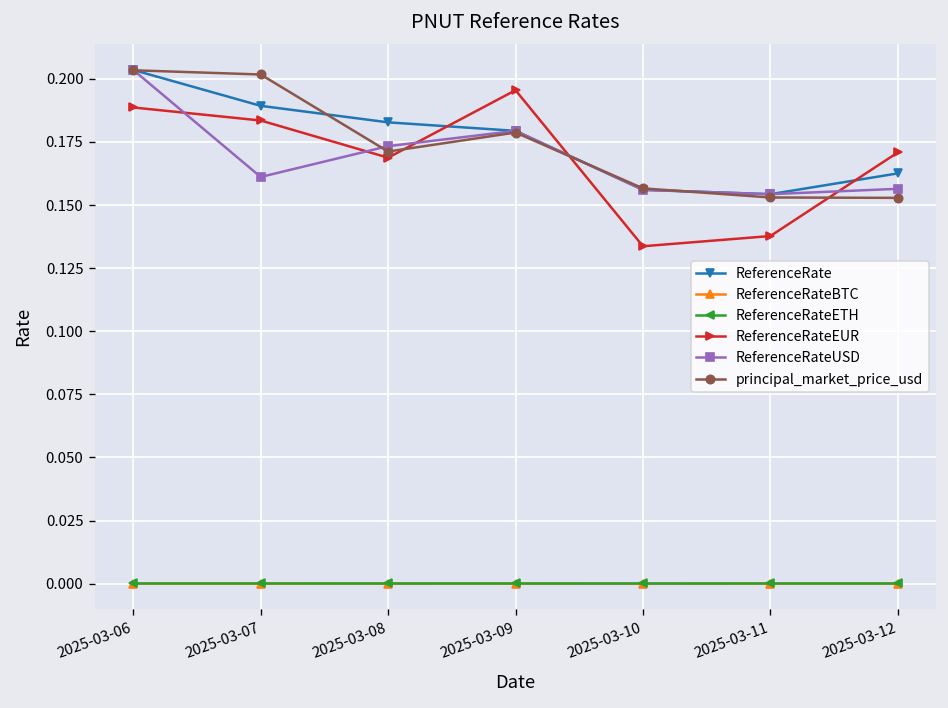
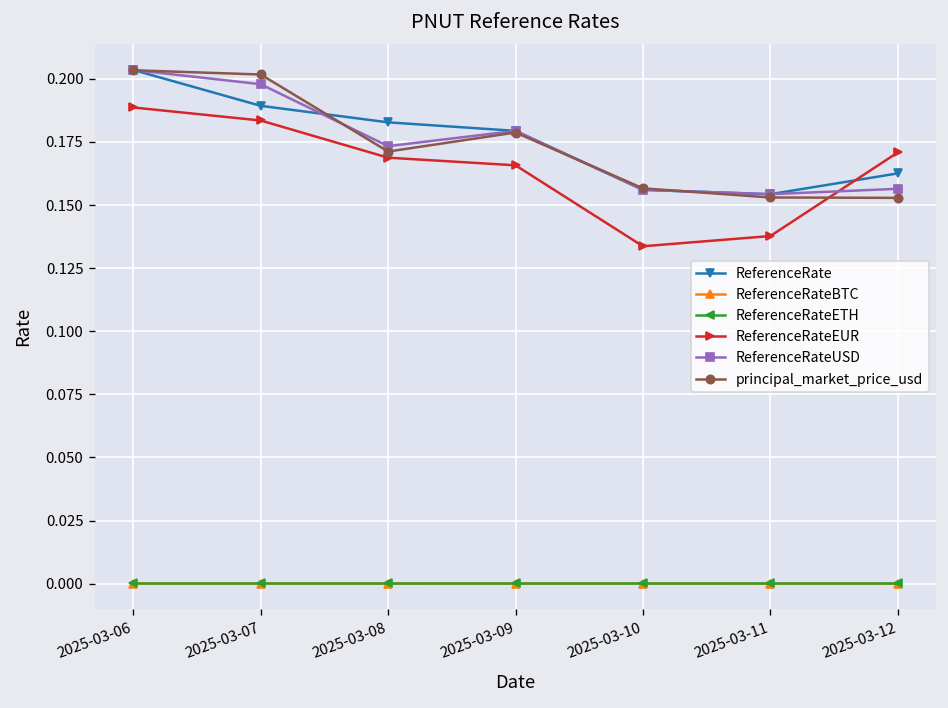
ReferenceRateUSD, 2025-03-07: 0.161 -> 0.198
ReferenceRateEUR, 2025-03-09: 0.196 -> 0.166
